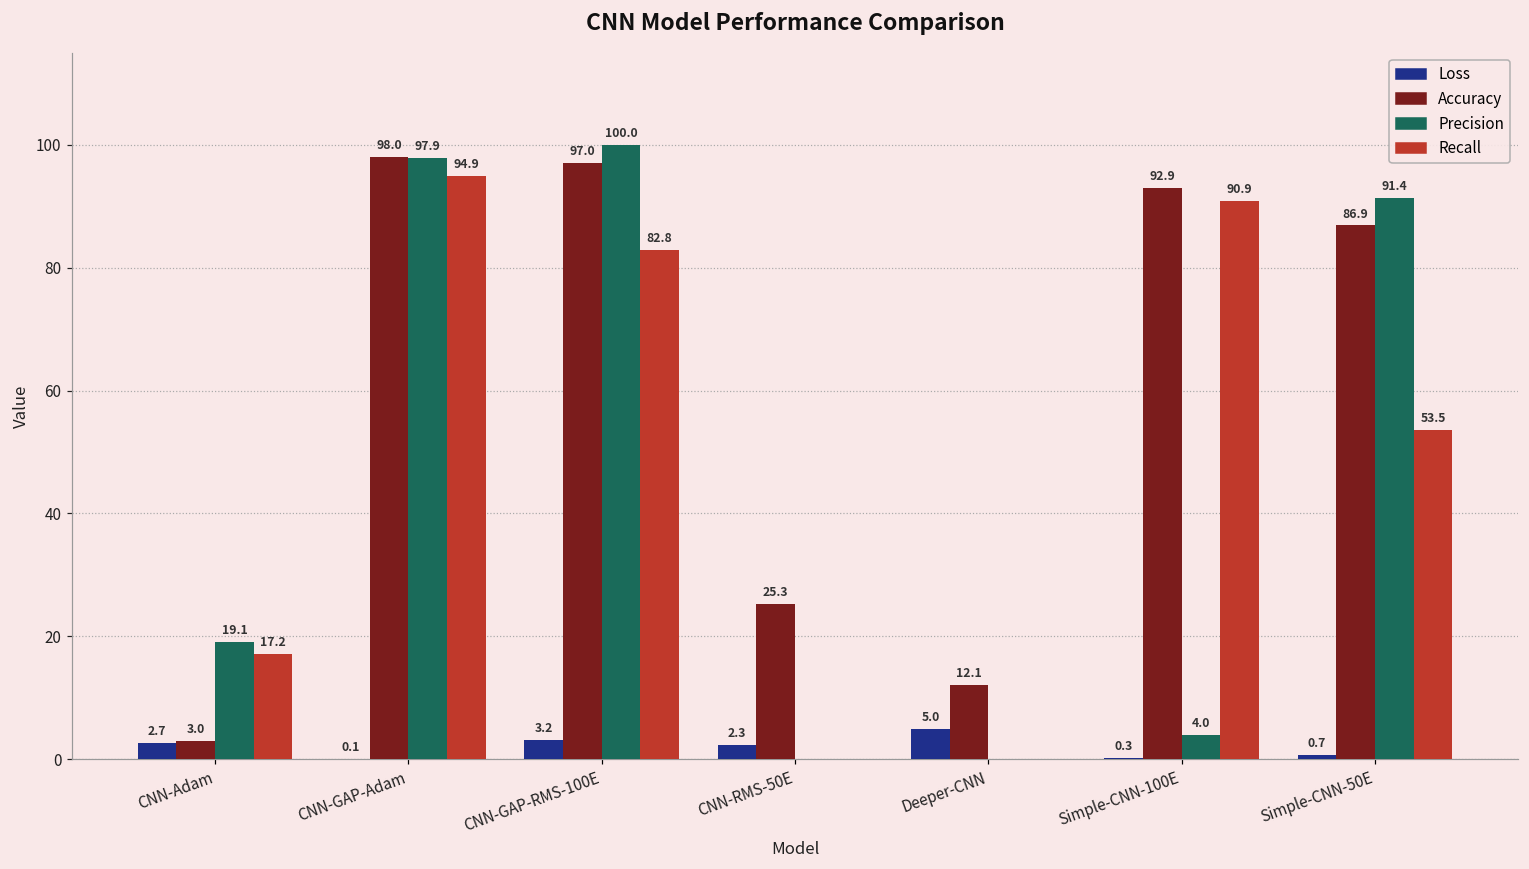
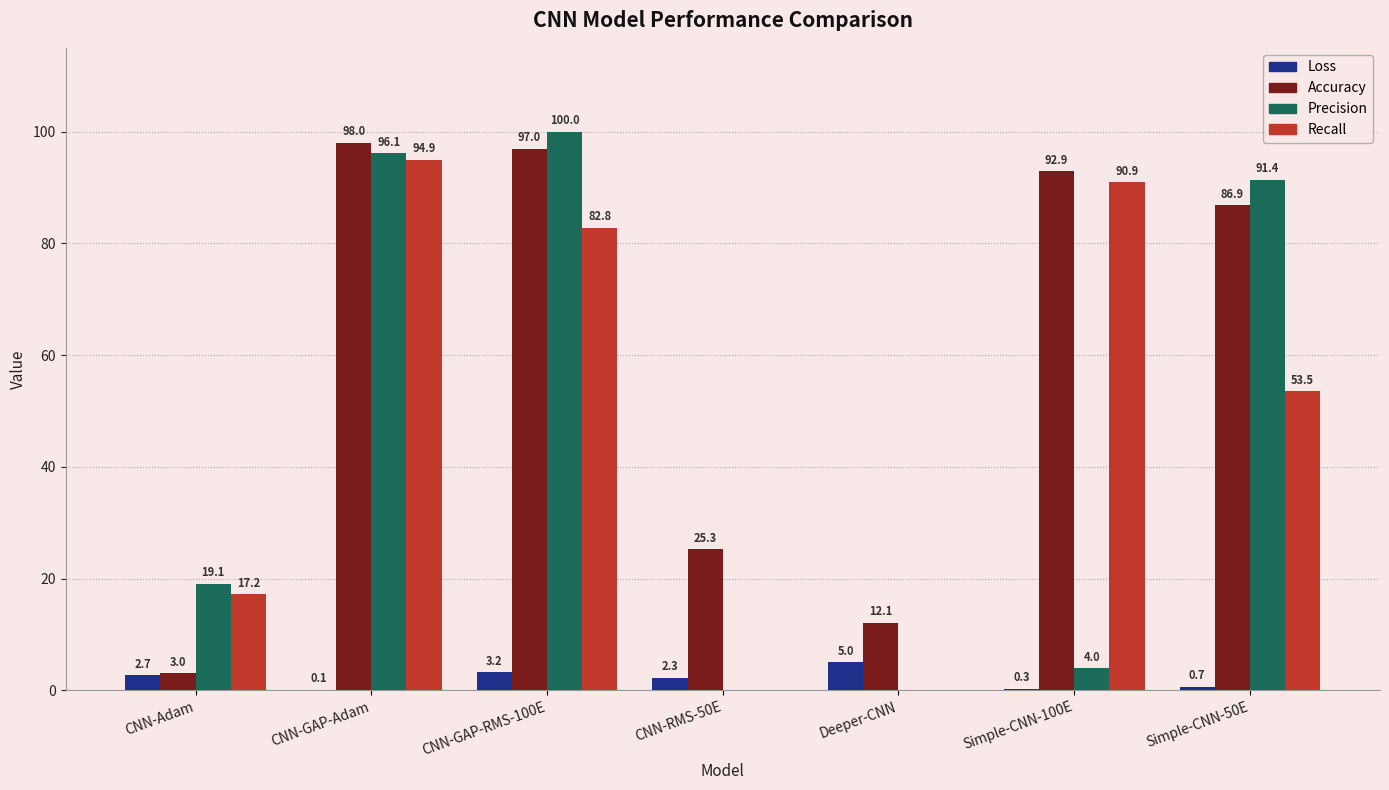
Precision, CNN-GAP-Adam: 97.9 -> 96.1
